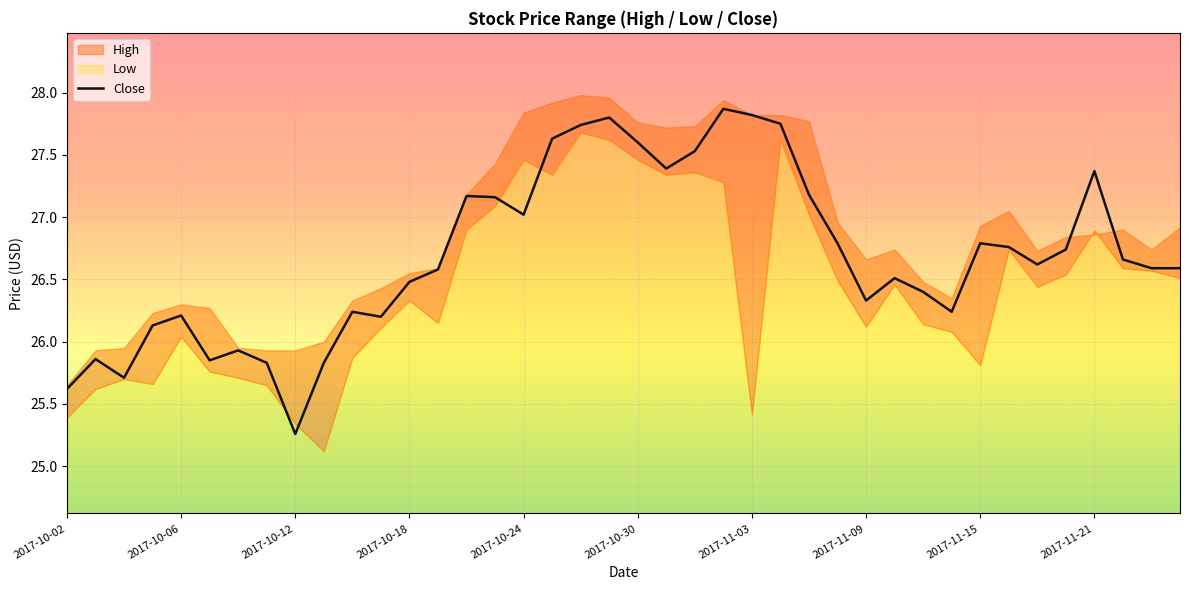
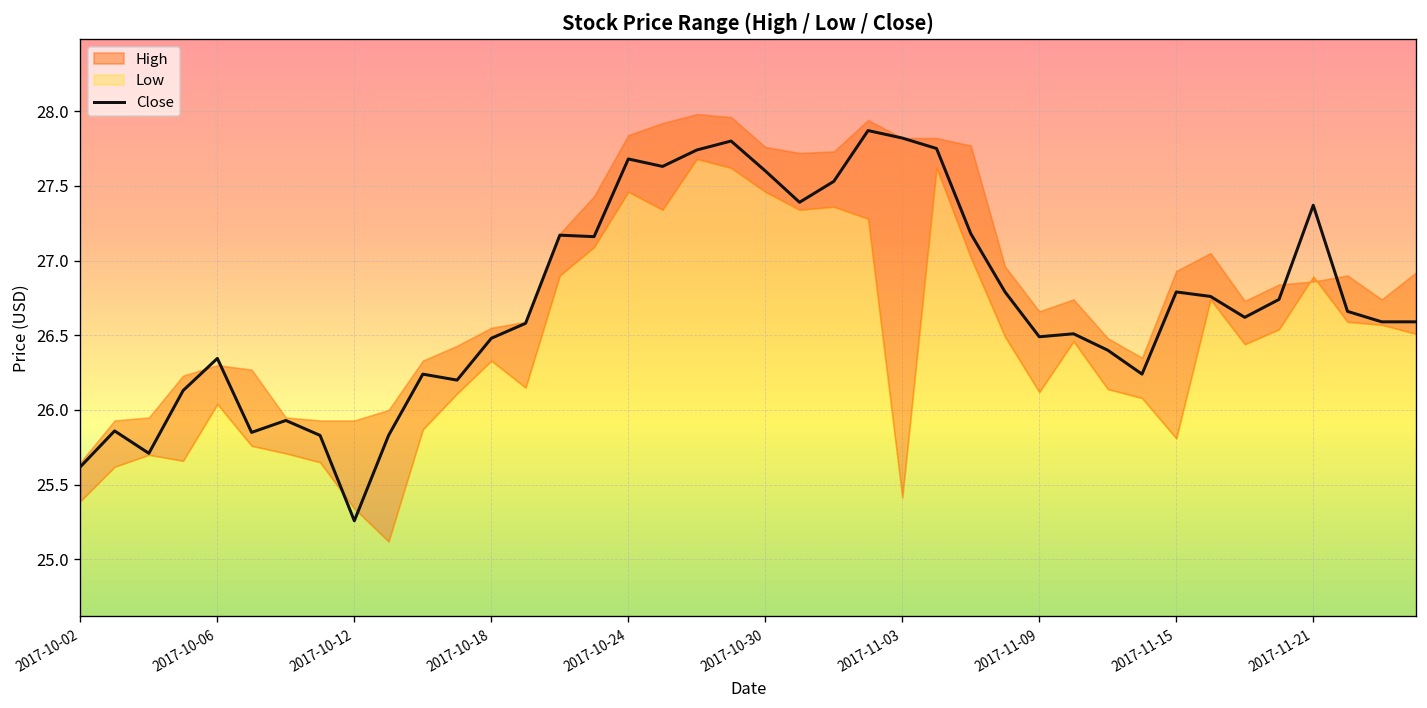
Close, 2017-10-06: 26.21 -> 26.35
Close, 2017-10-24: 27.02 -> 27.68
Close, 2017-11-09: 26.33 -> 26.49
